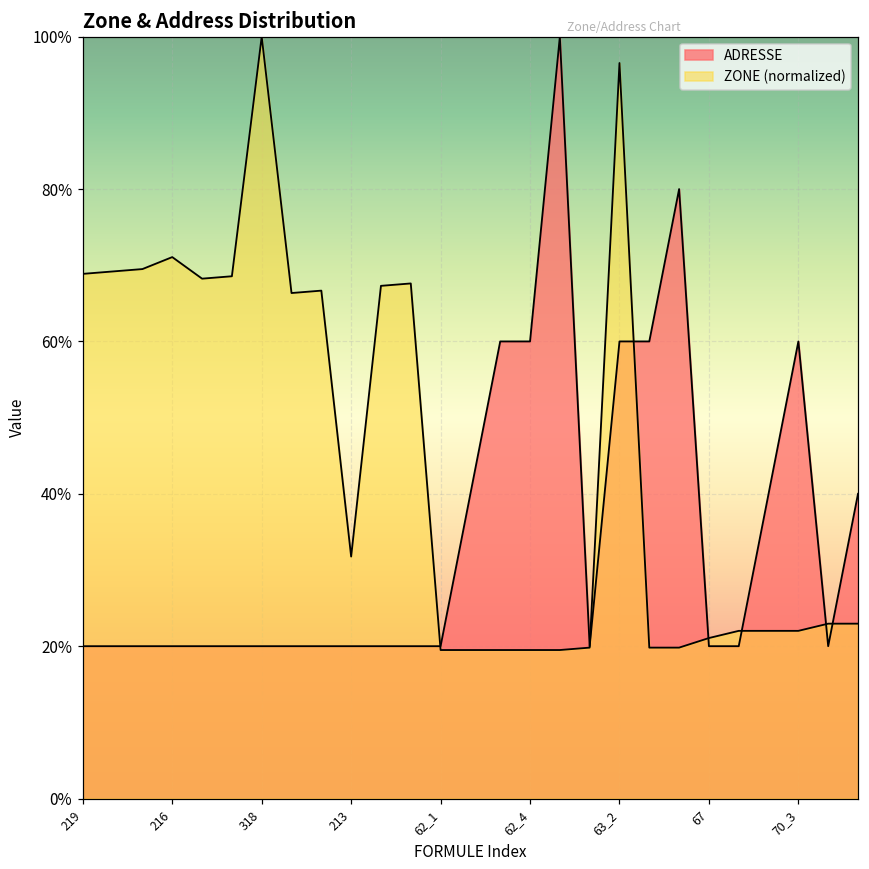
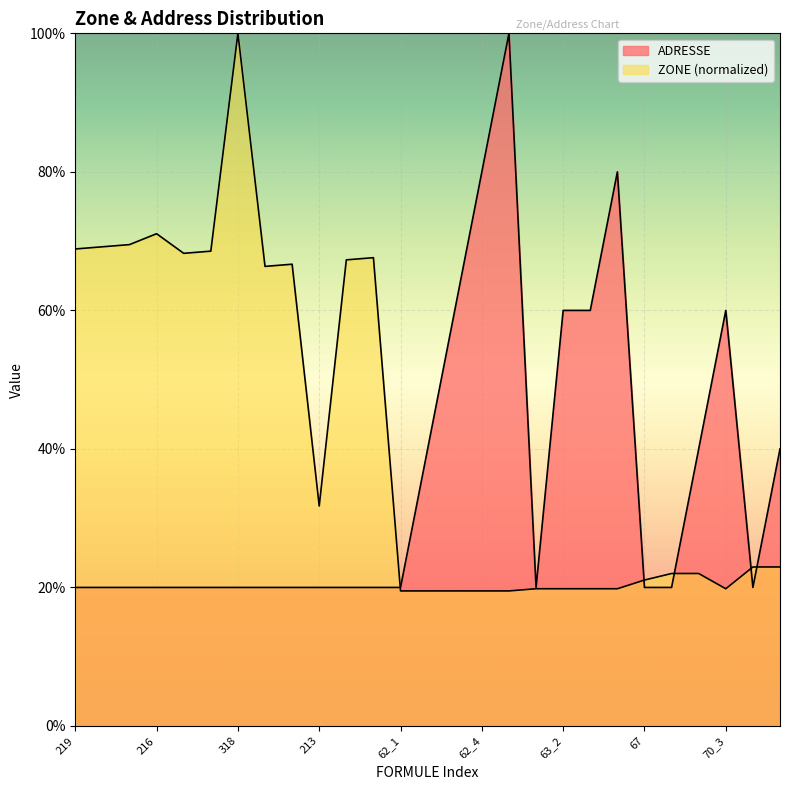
ADRESSE, 62_4: 60% -> 80%
ZONE (normalized), 63_2: 97% -> 20%
ZONE (normalized), 70_3: 22% -> 20%
